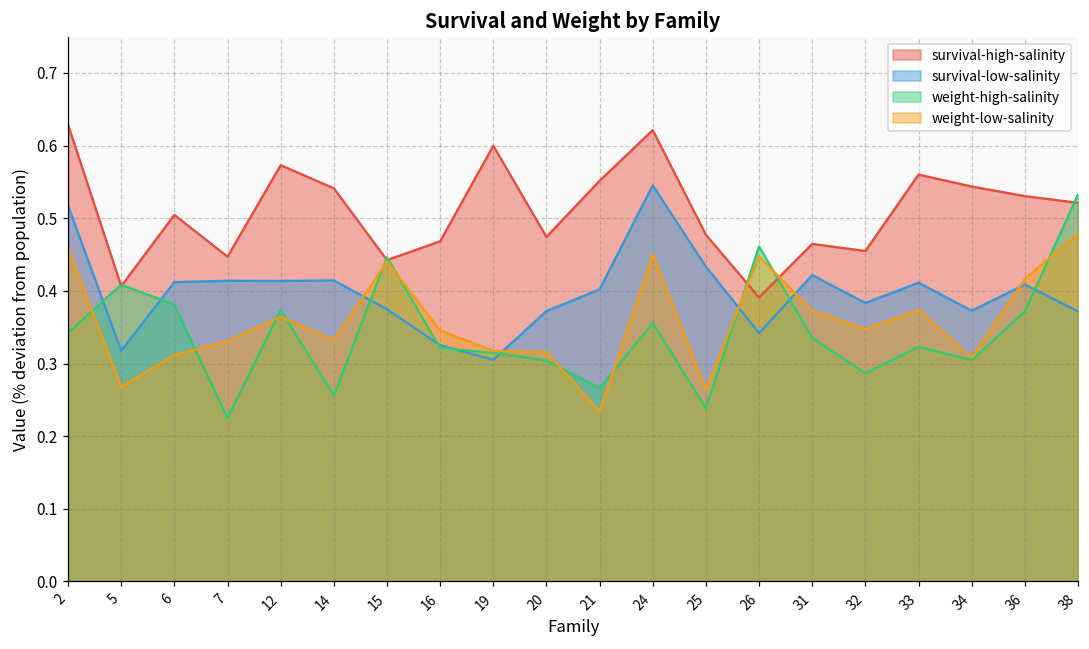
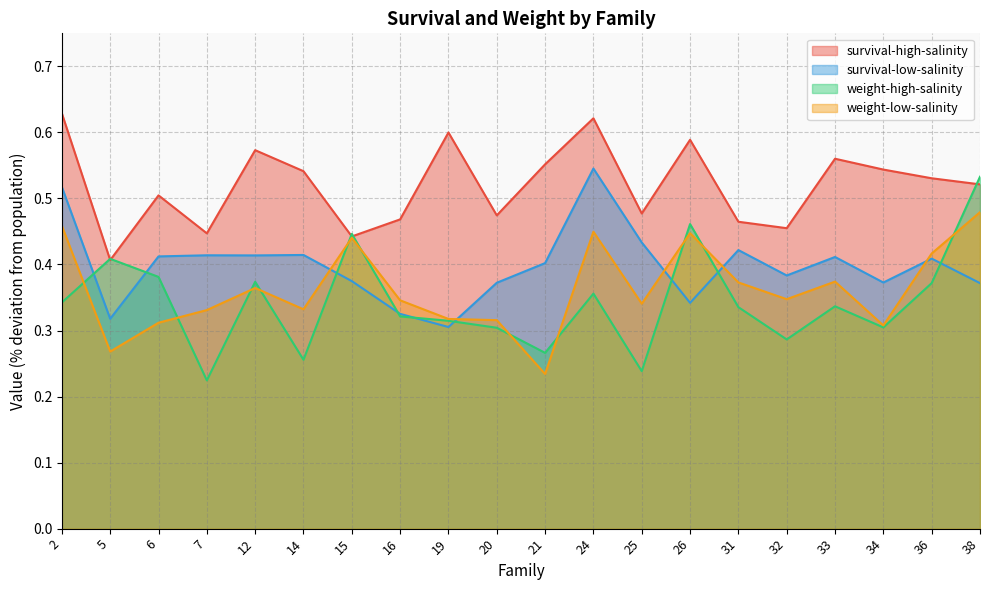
weight-low-salinity, 25: 0.26 -> 0.34
survival-high-salinity, 26: 0.39 -> 0.59
weight-high-salinity, 33: 0.32 -> 0.34
